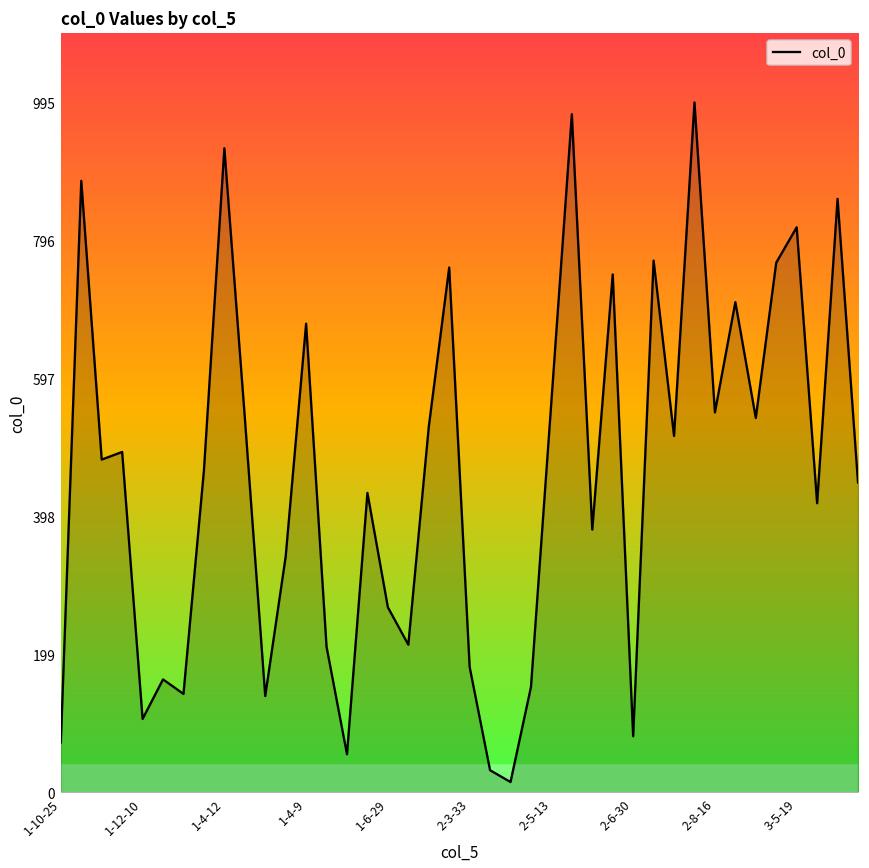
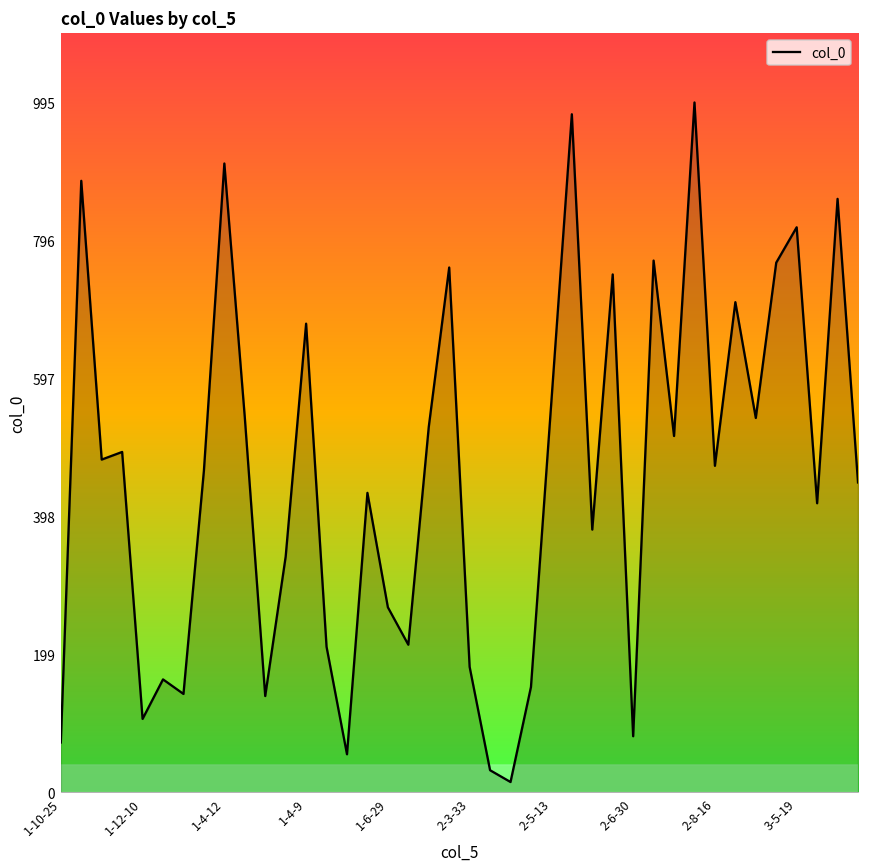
1-4-12: 930 -> 910
2-8-16: 550 -> 470
